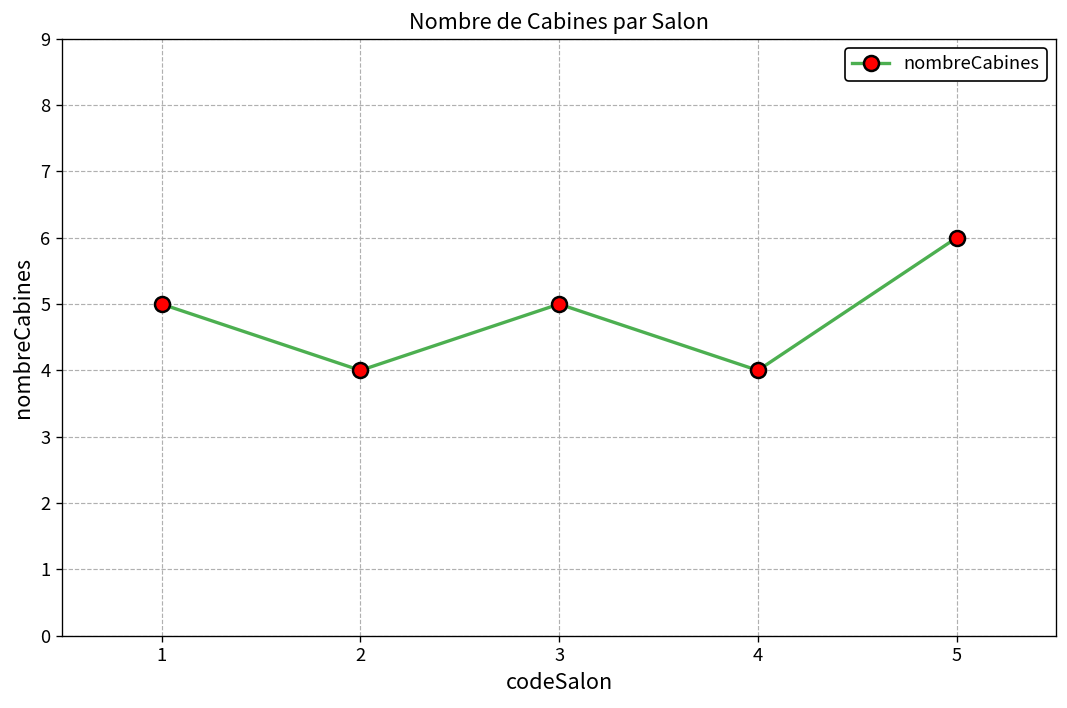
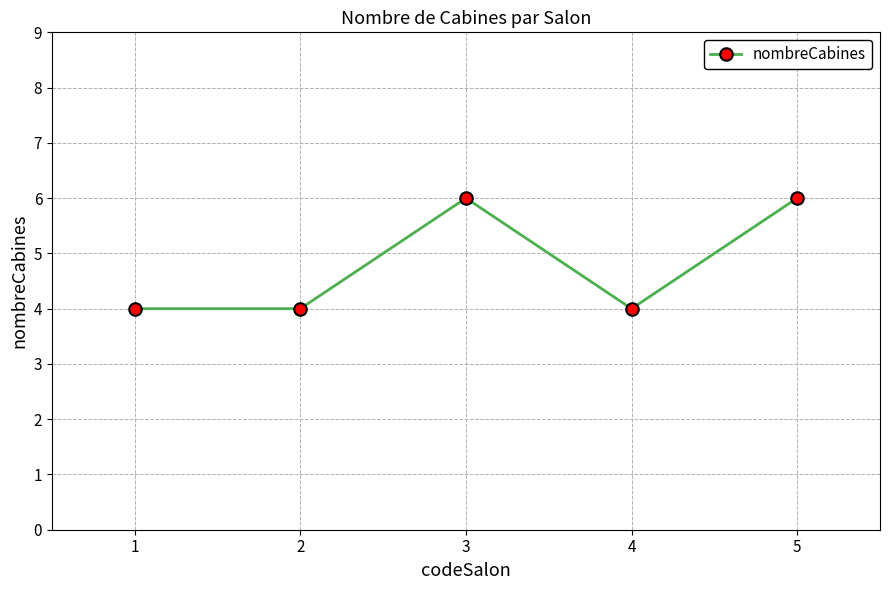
1: 5 -> 4
3: 5 -> 6
